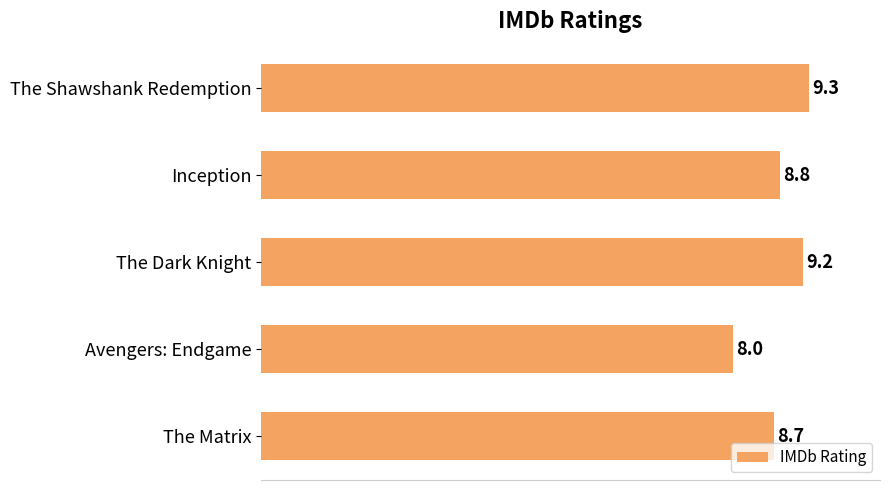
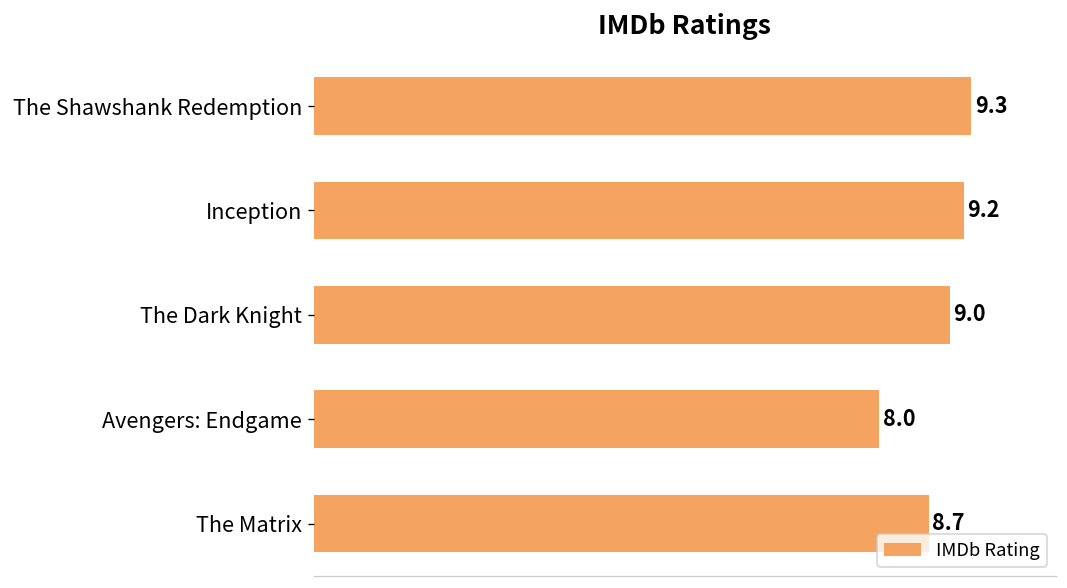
Inception: 8.8 -> 9.2
The Dark Knight: 9.2 -> 9.0
